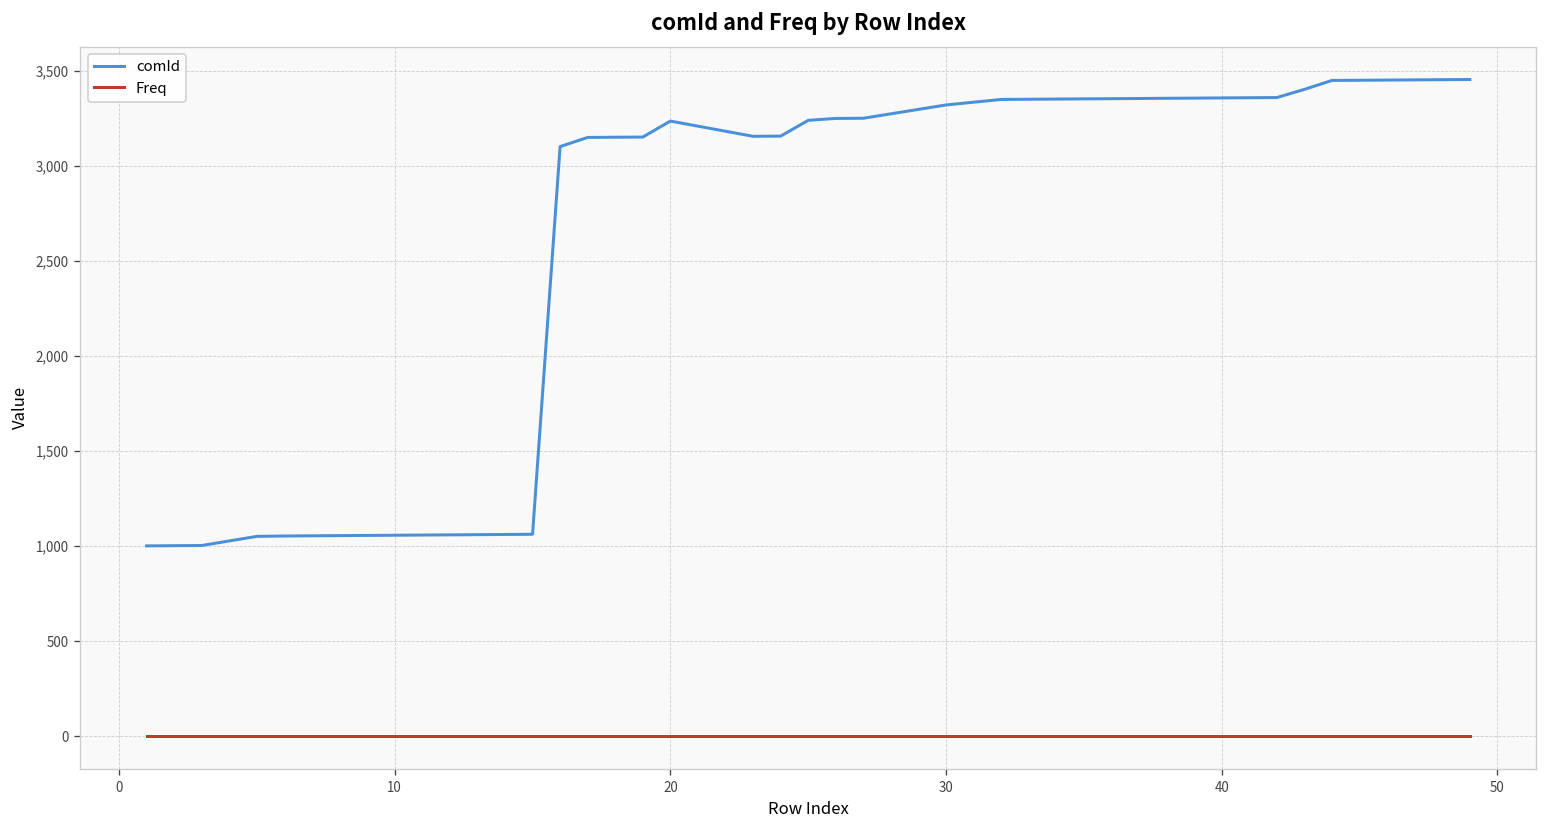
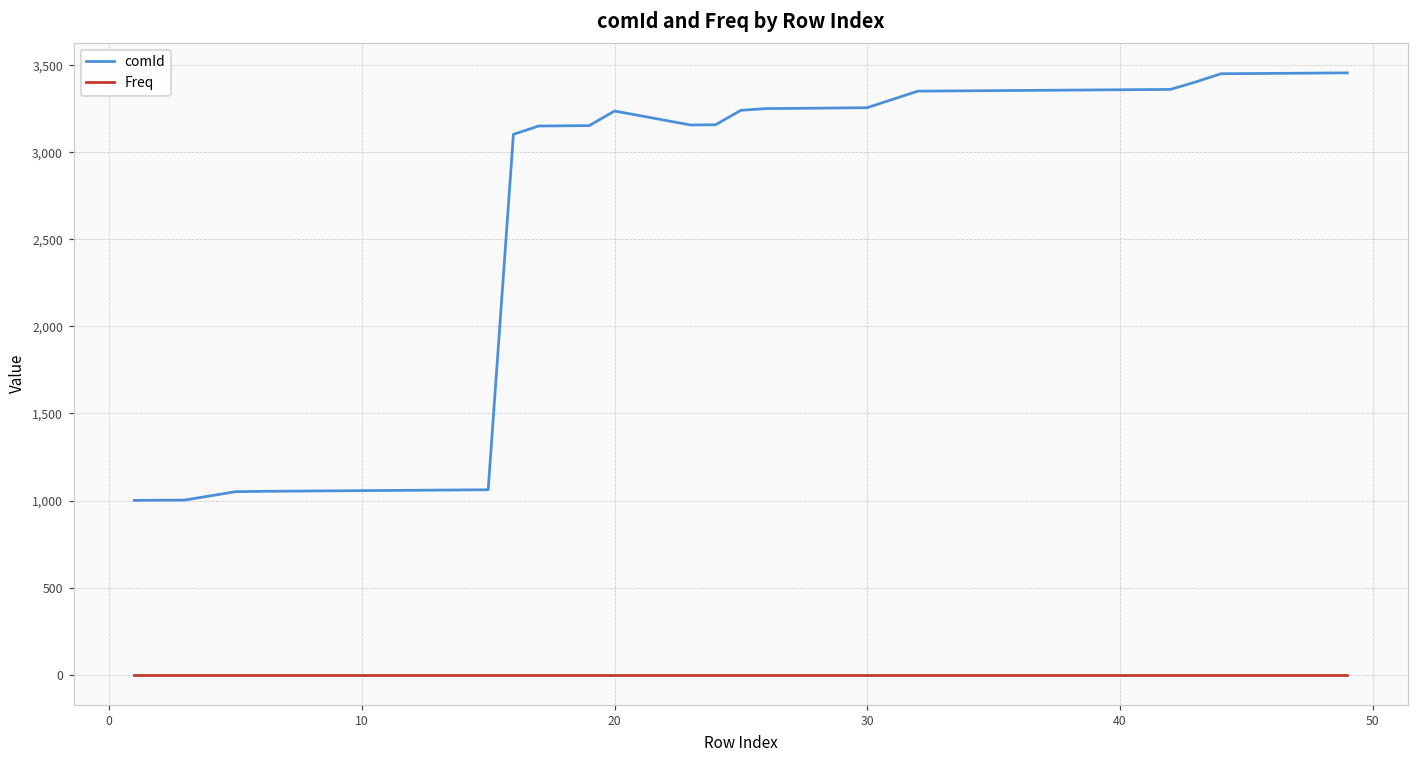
comId, 30: 3,320 -> 3,260
